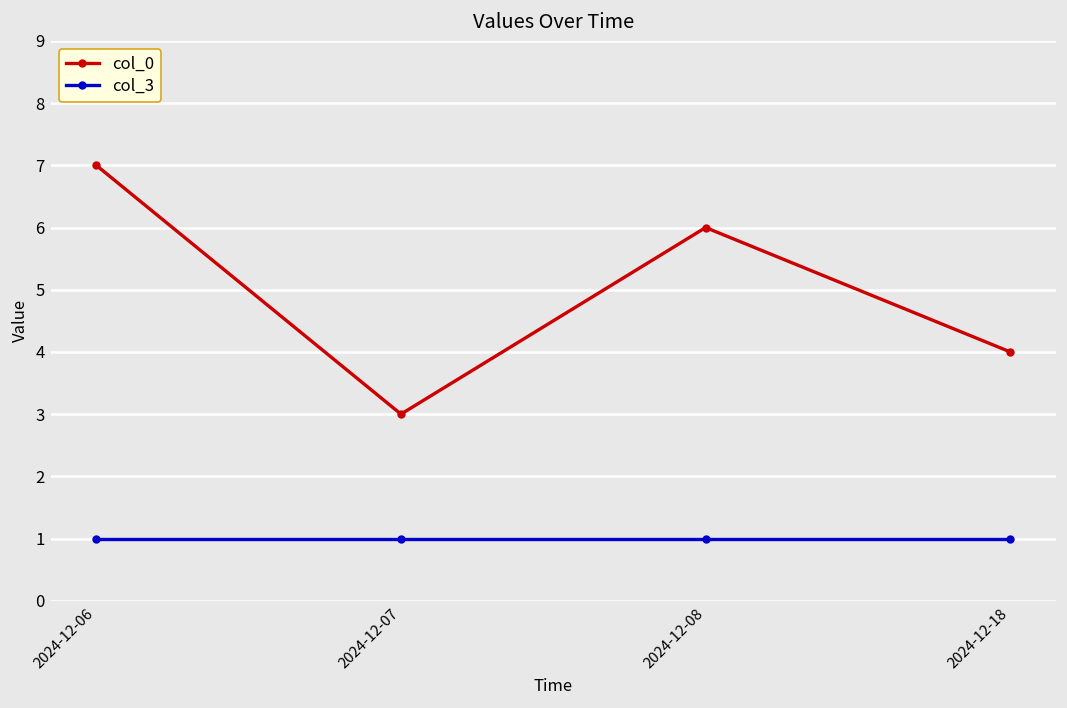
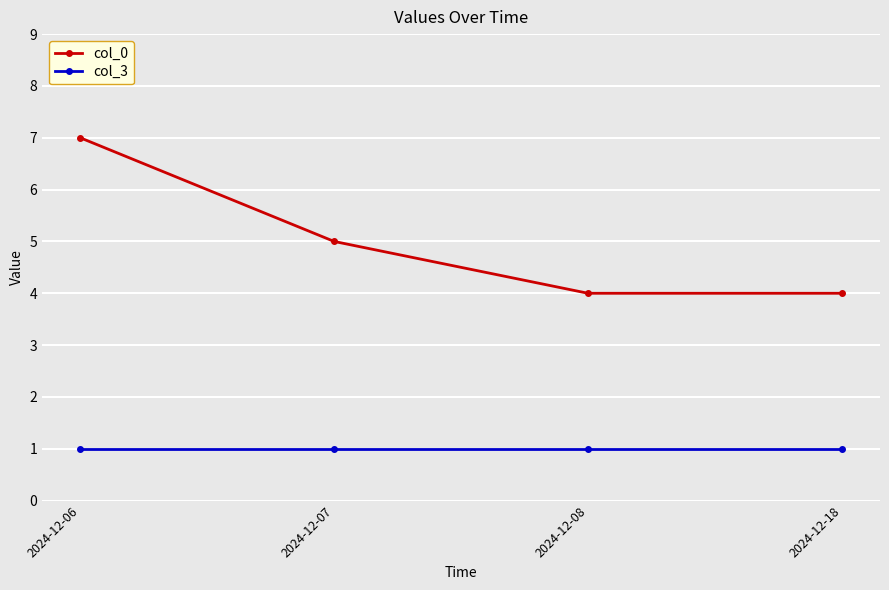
col_0, 2024-12-07: 3 -> 5
col_0, 2024-12-08: 6 -> 4
